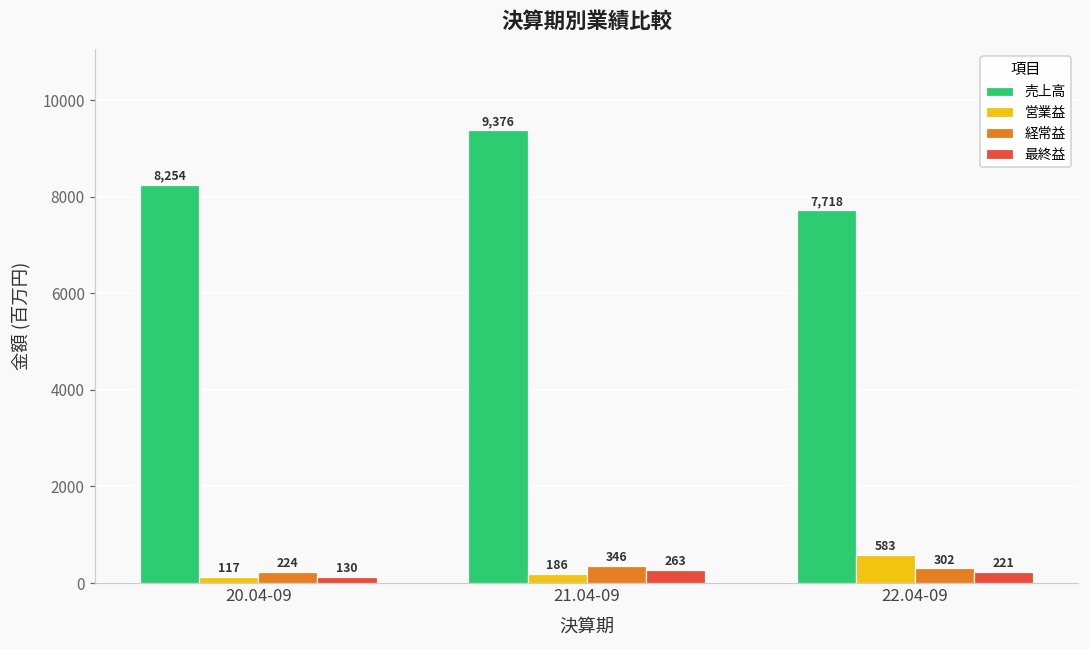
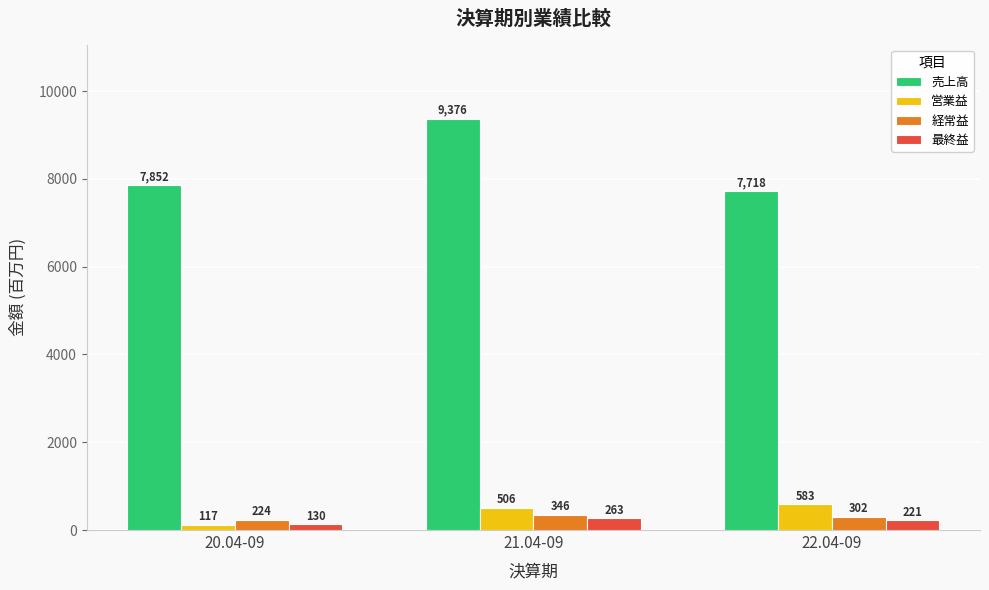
売上高, 20.04-09: 8,254 -> 7,852
営業益, 21.04-09: 186 -> 506
